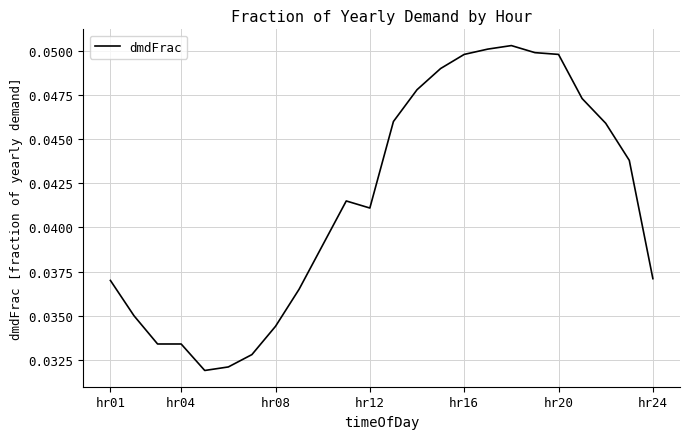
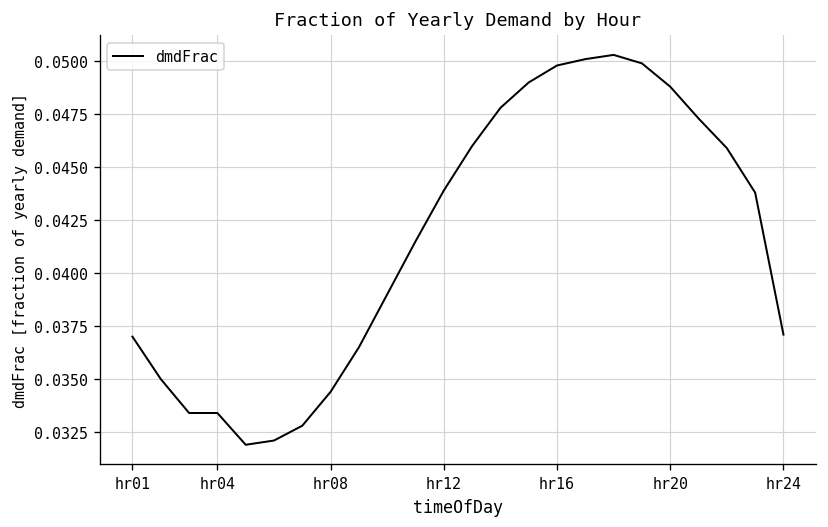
hr12: 0.0411 -> 0.0439
hr20: 0.0498 -> 0.0488
